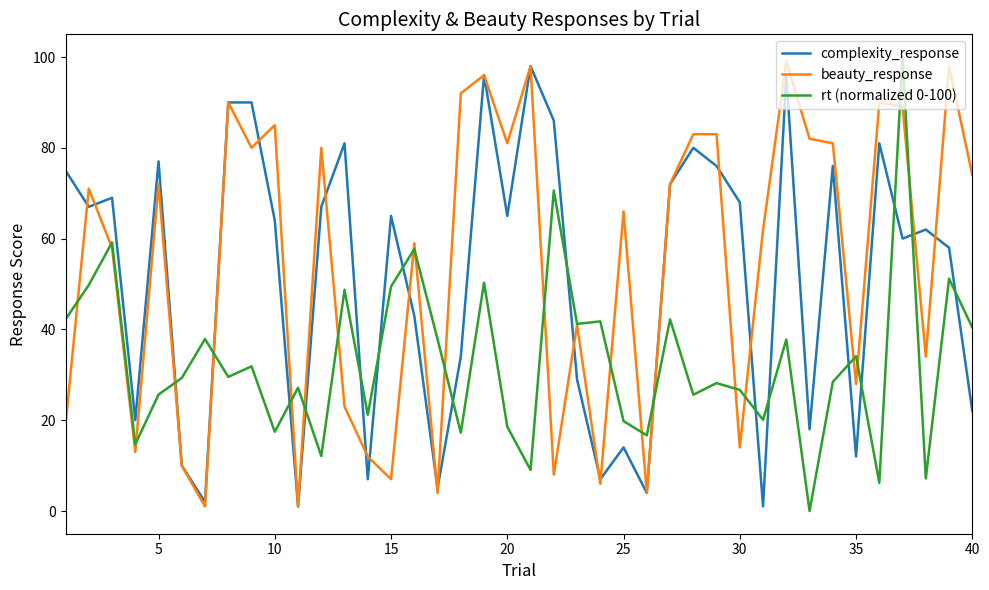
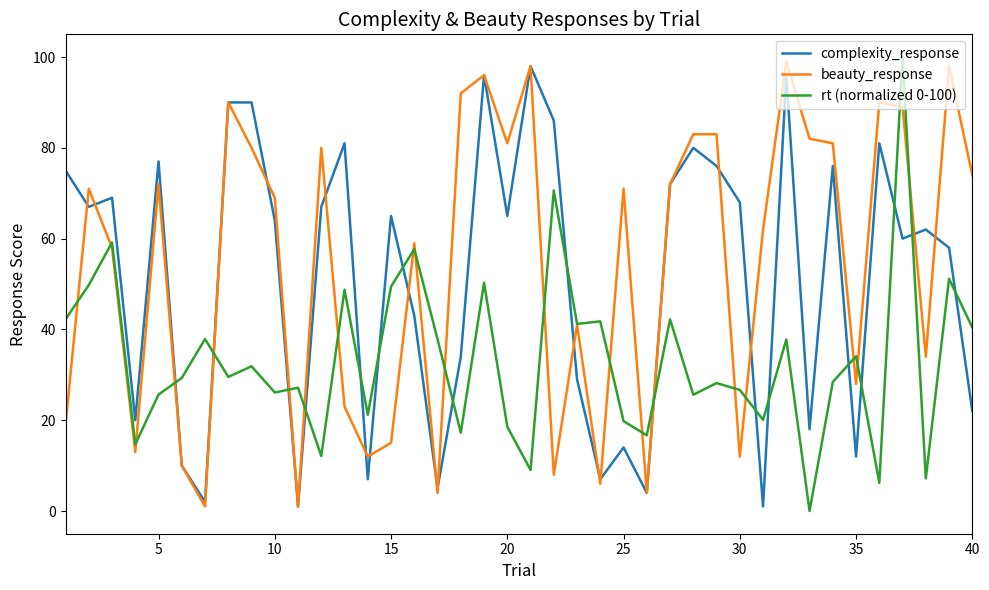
beauty_response, 10: 85 -> 69
rt (normalized 0-100), 10: 17 -> 26
beauty_response, 15: 7 -> 15
beauty_response, 25: 66 -> 71
beauty_response, 30: 14 -> 12
